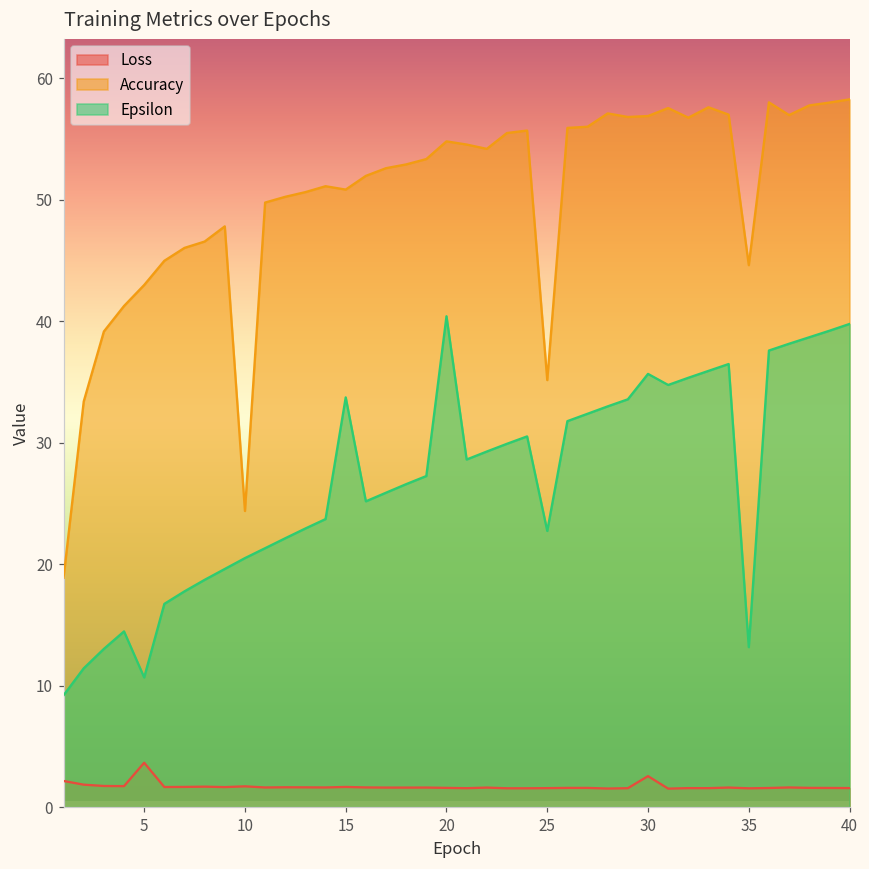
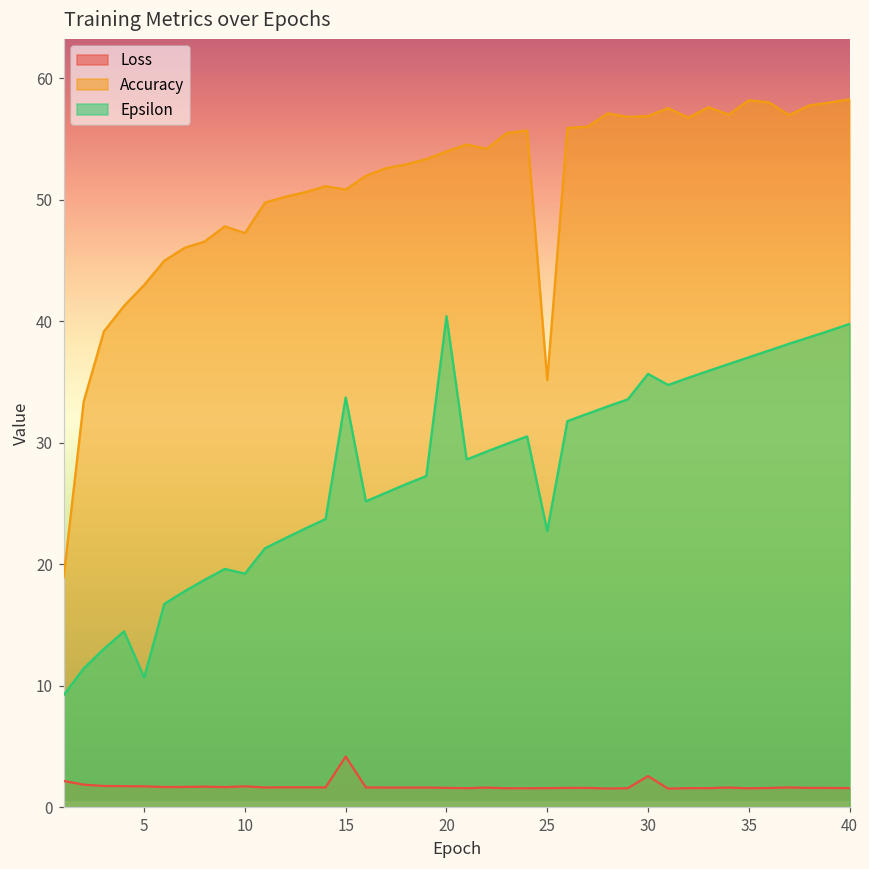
Loss, 5: 3.7 -> 1.7
Accuracy, 10: 24.4 -> 47.3
Epsilon, 10: 20.5 -> 19.2
Loss, 15: 1.7 -> 4.2
Accuracy, 20: 54.8 -> 54.0
Accuracy, 35: 44.6 -> 58.2
Epsilon, 35: 13.2 -> 37.0
